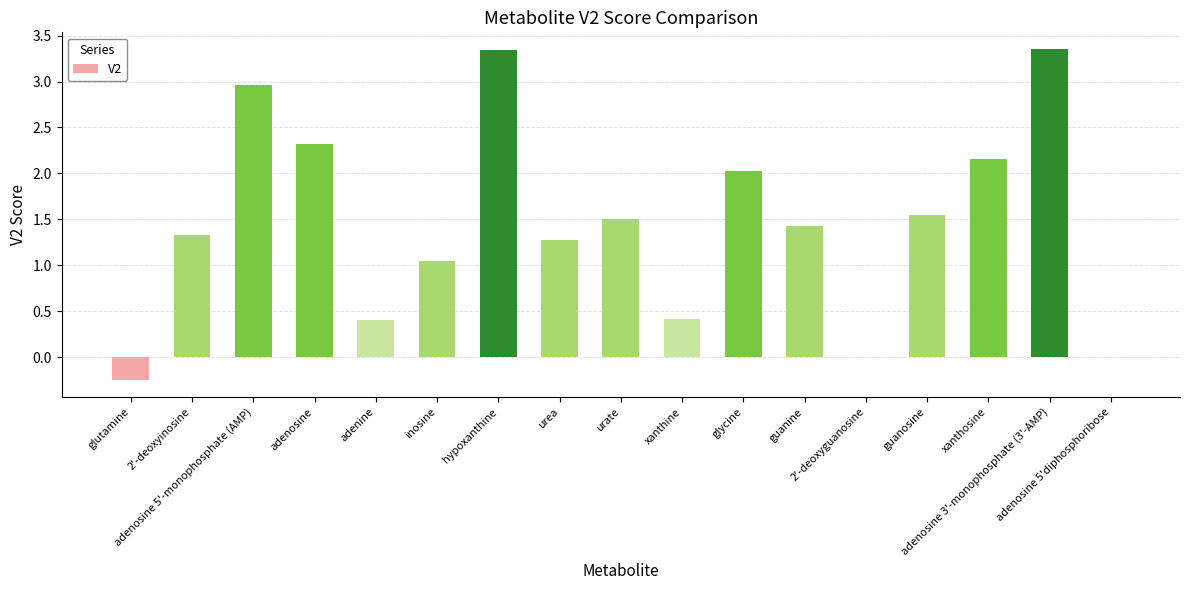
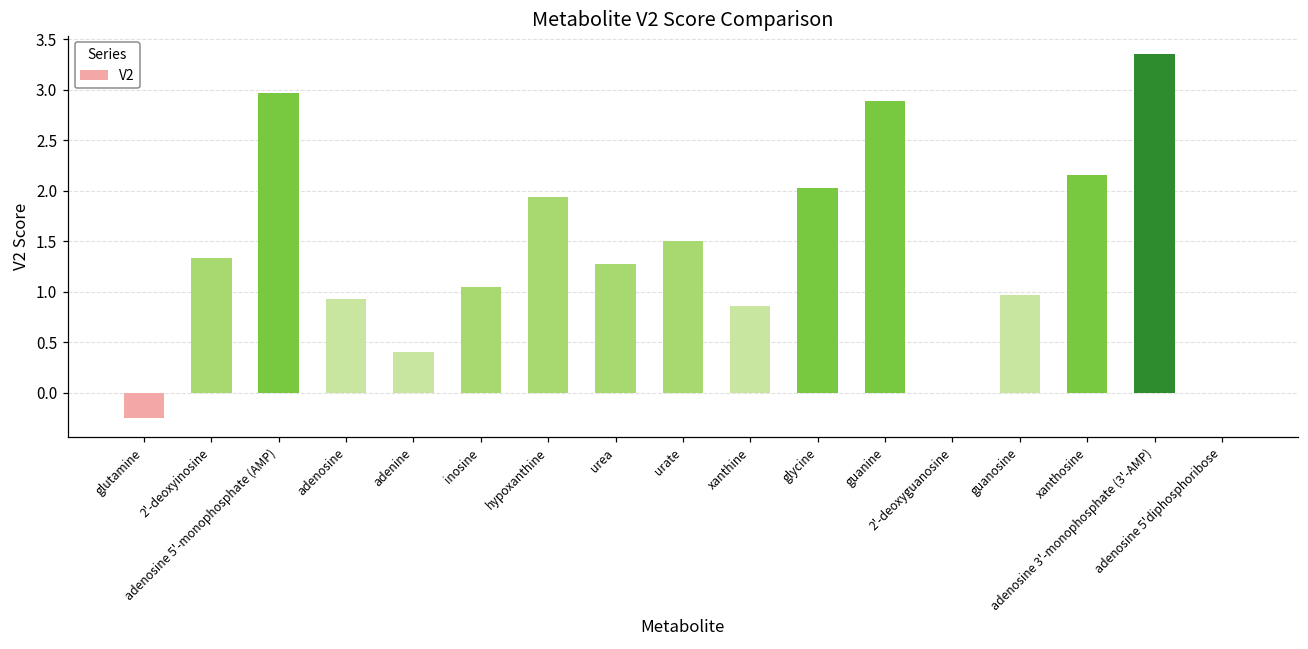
adenosine: 2.3 -> 0.9
hypoxanthine: 3.3 -> 1.9
xanthine: 0.4 -> 0.9
guanine: 1.4 -> 2.9
guanosine: 1.5 -> 1.0
